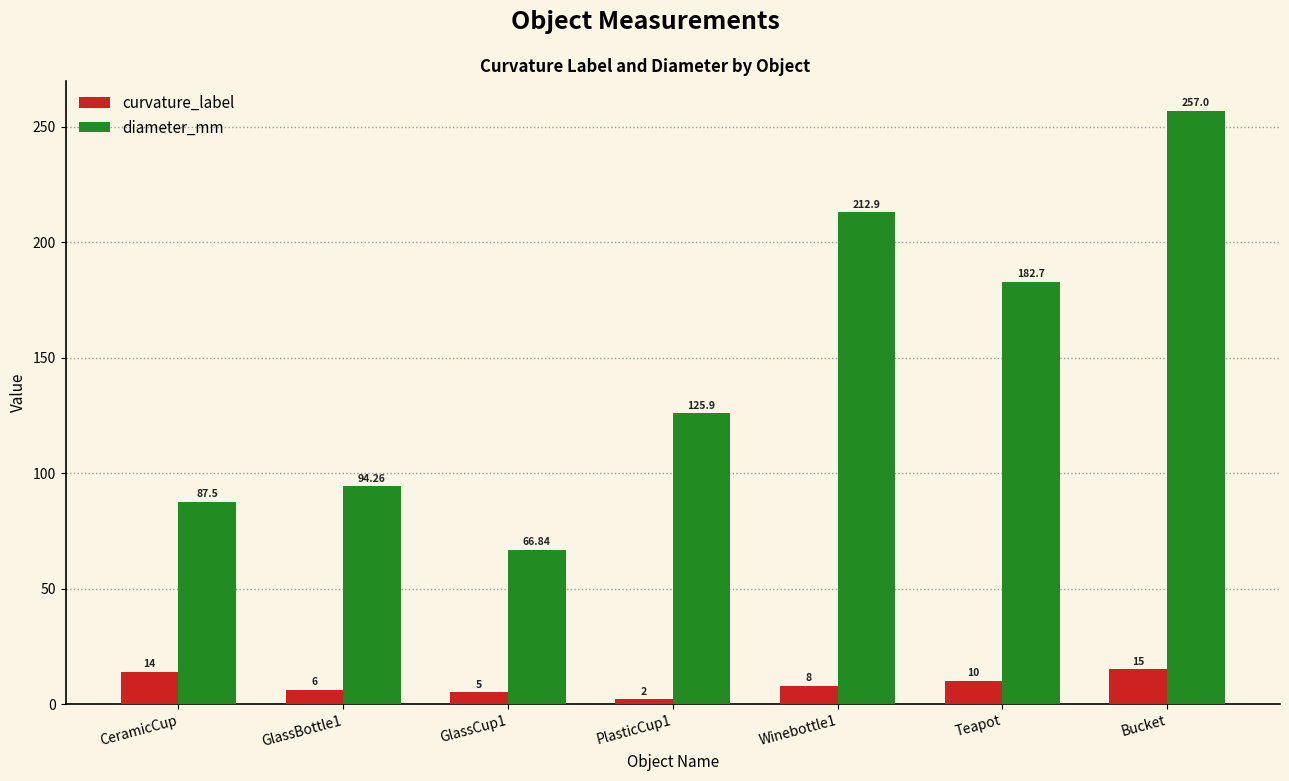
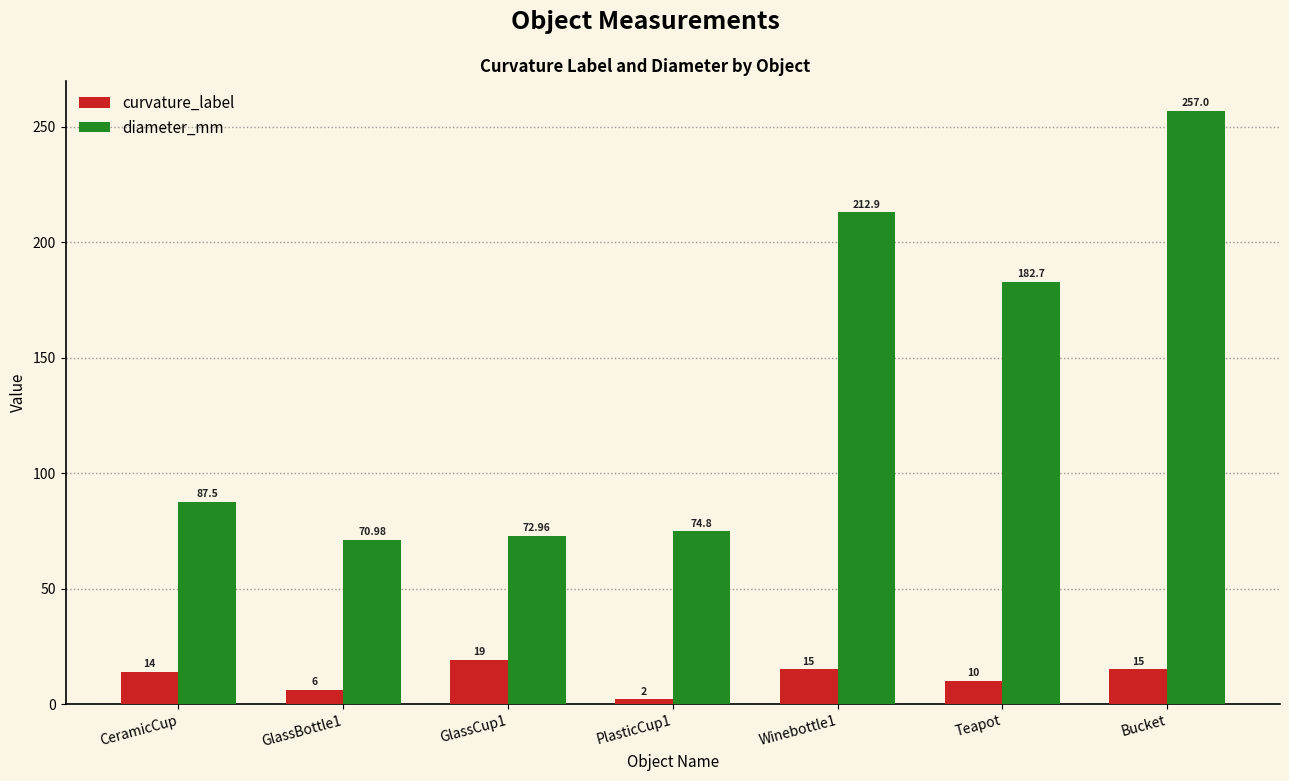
diameter_mm, GlassBottle1: 94.26 -> 70.98
curvature_label, GlassCup1: 5 -> 19
diameter_mm, GlassCup1: 66.84 -> 72.96
diameter_mm, PlasticCup1: 125.9 -> 74.8
curvature_label, Winebottle1: 8 -> 15
